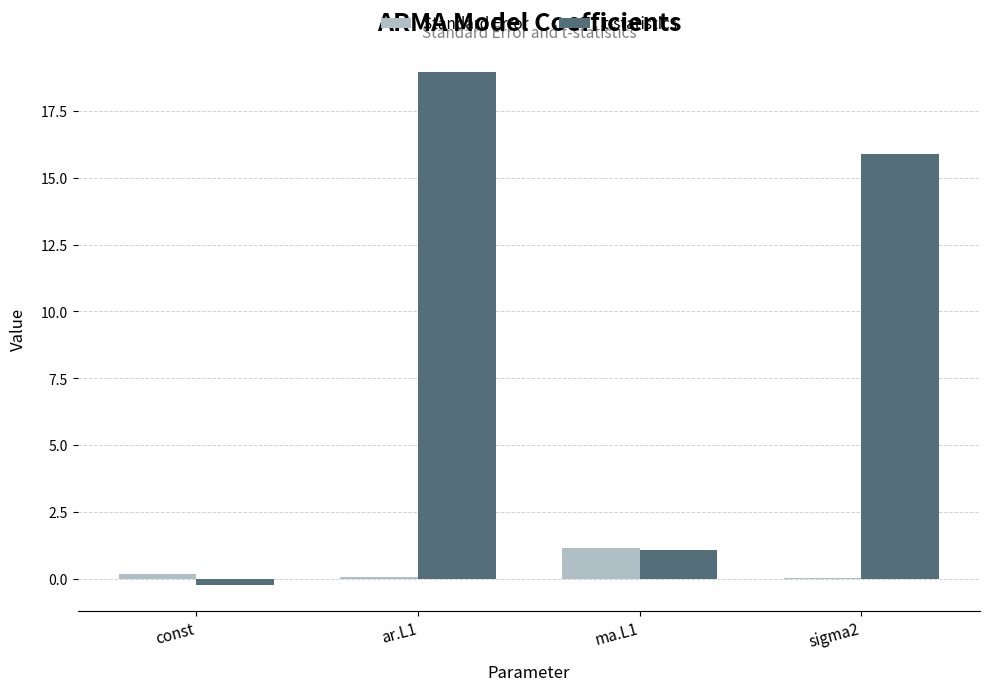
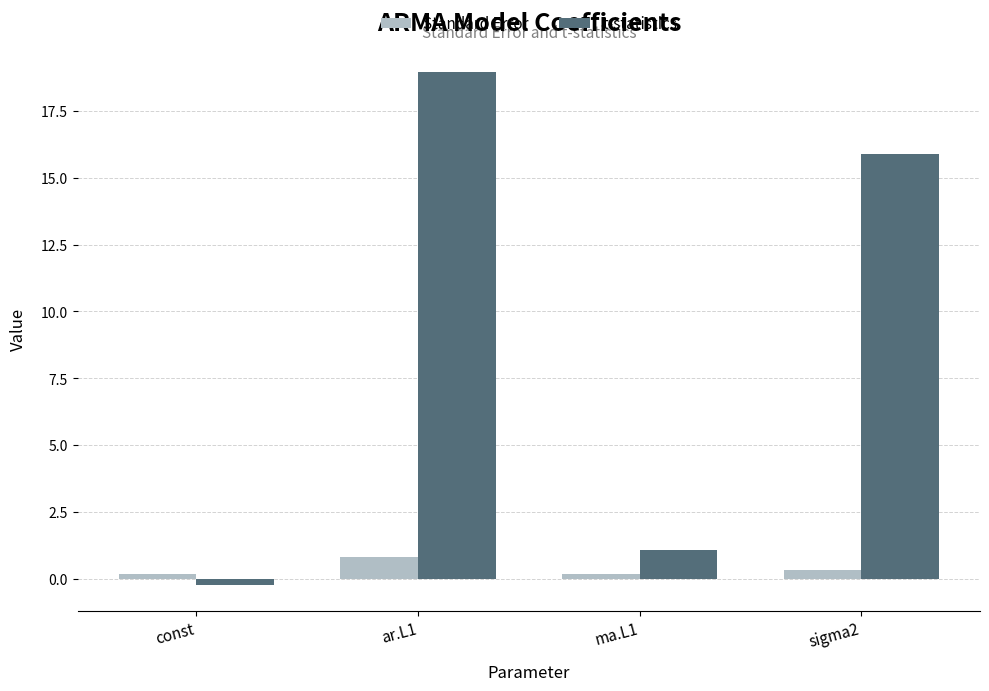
Standard Error, ar.L1: 0.0 -> 0.8
Standard Error, ma.L1: 1.1 -> 0.2
Standard Error, sigma2: 0.0 -> 0.3
